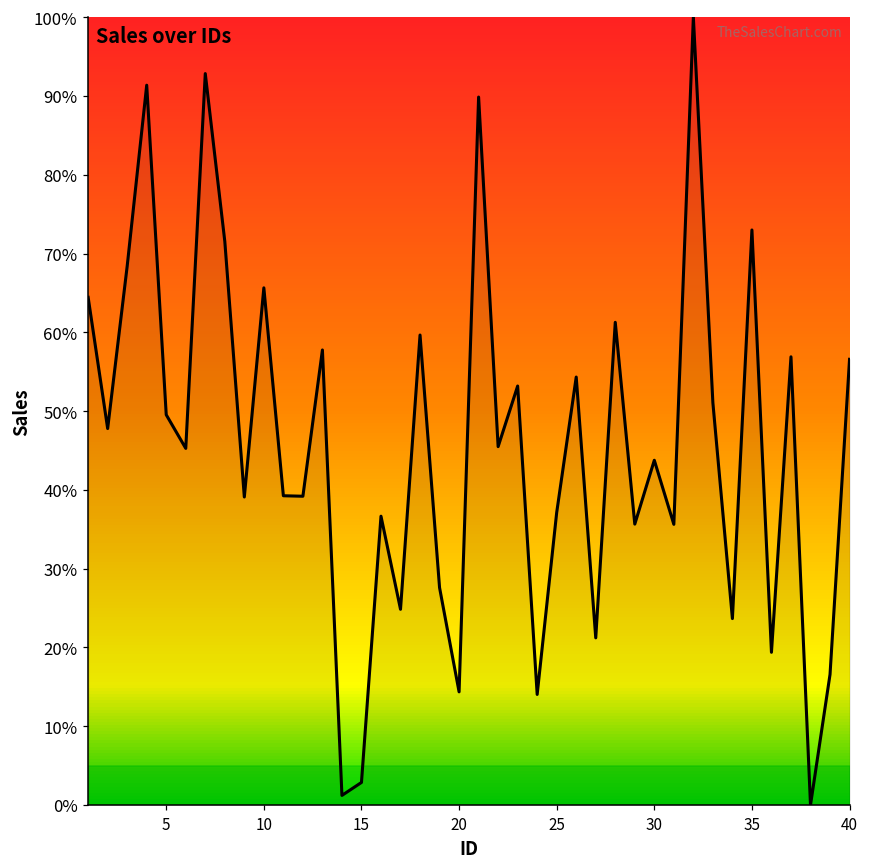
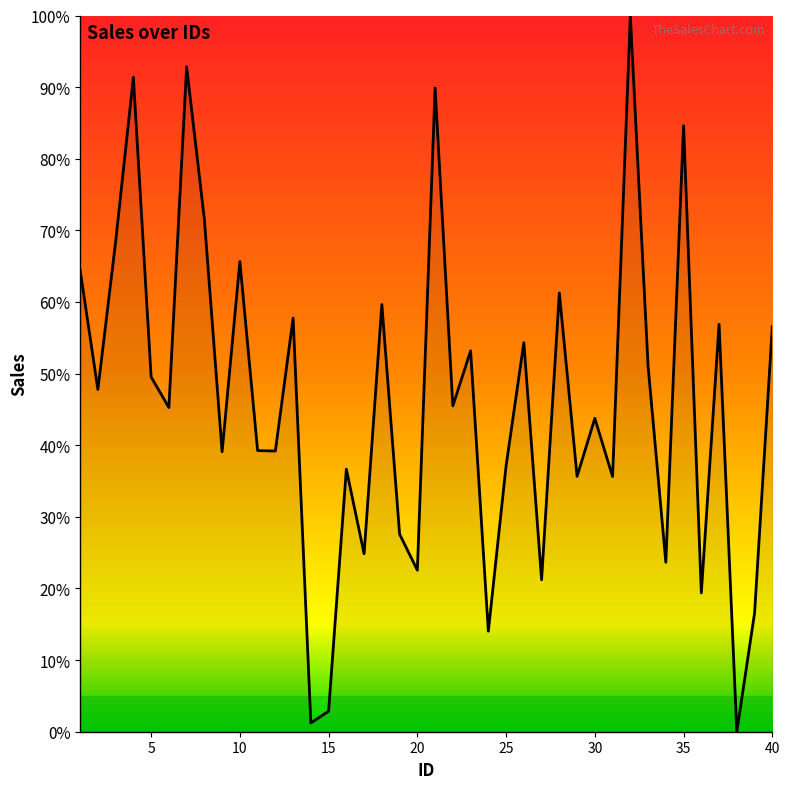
20: 14% -> 23%
35: 73% -> 85%
